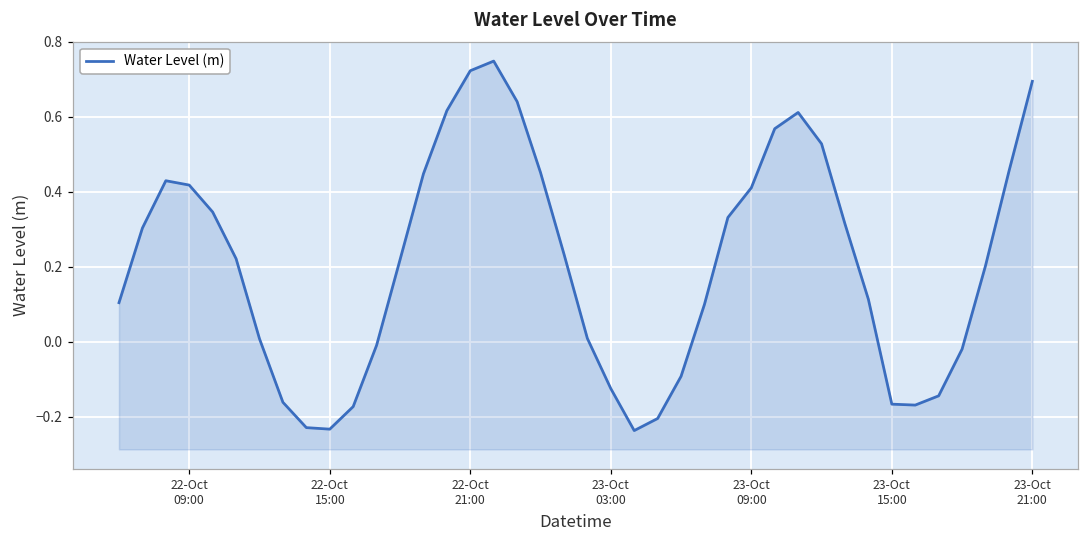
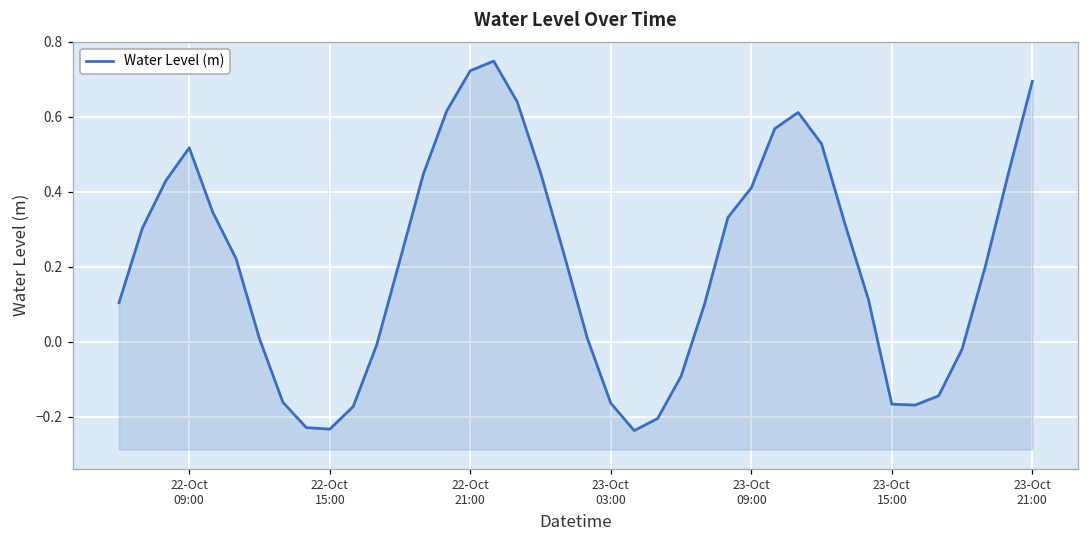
22-Oct 09:00: 0.42 -> 0.52
23-Oct 03:00: -0.12 -> -0.16
